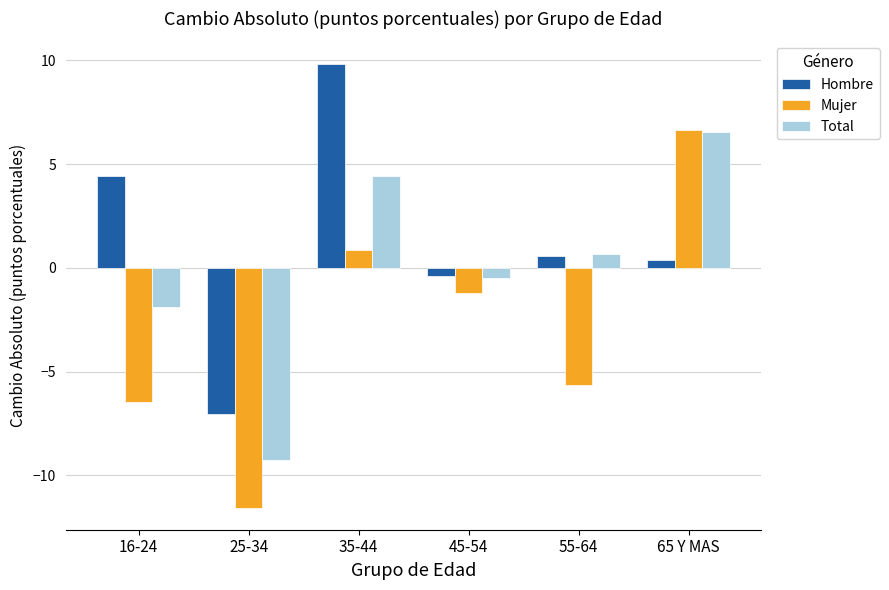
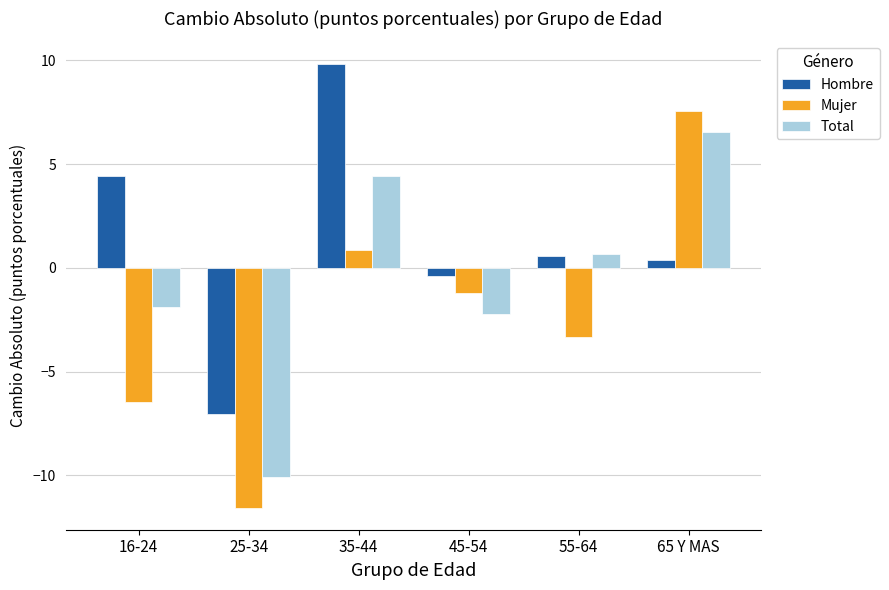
Total, 25-34: -9.3 -> -10.1
Total, 45-54: -0.5 -> -2.2
Mujer, 55-64: -5.7 -> -3.3
Mujer, 65 Y MAS: 6.6 -> 7.6
